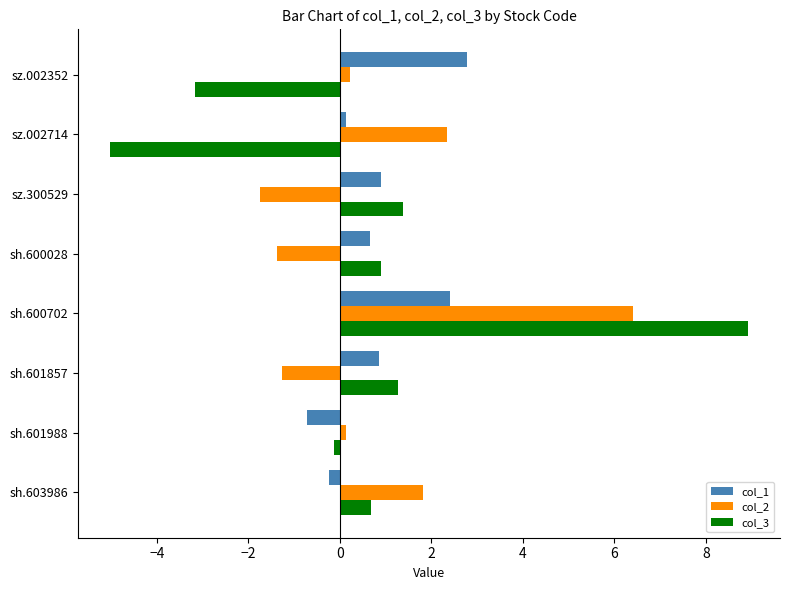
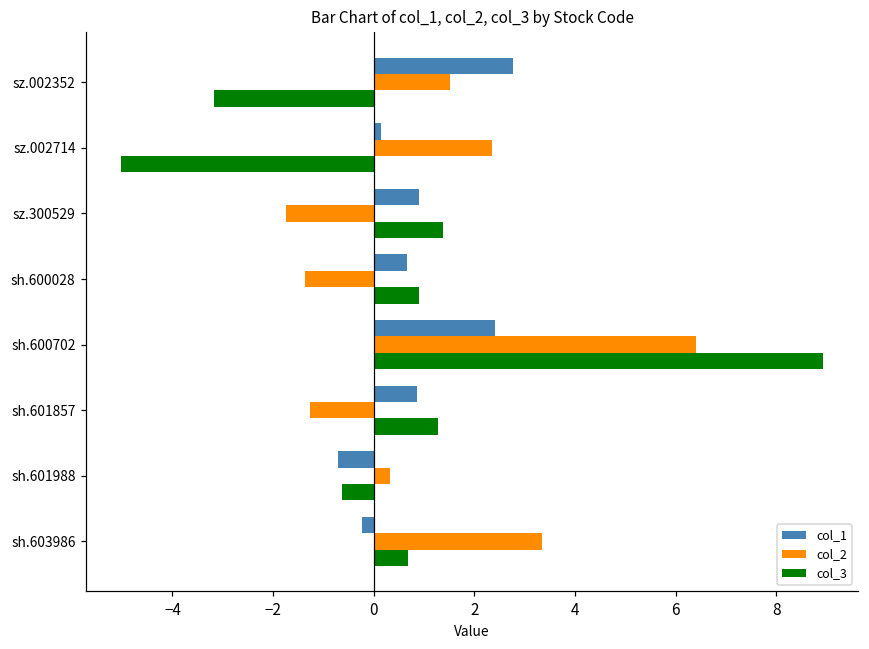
col_2, sz.002352: 0.2 -> 1.5
col_2, sh.601988: 0.1 -> 0.3
col_3, sh.601988: -0.1 -> -0.6
col_2, sh.603986: 1.8 -> 3.3
